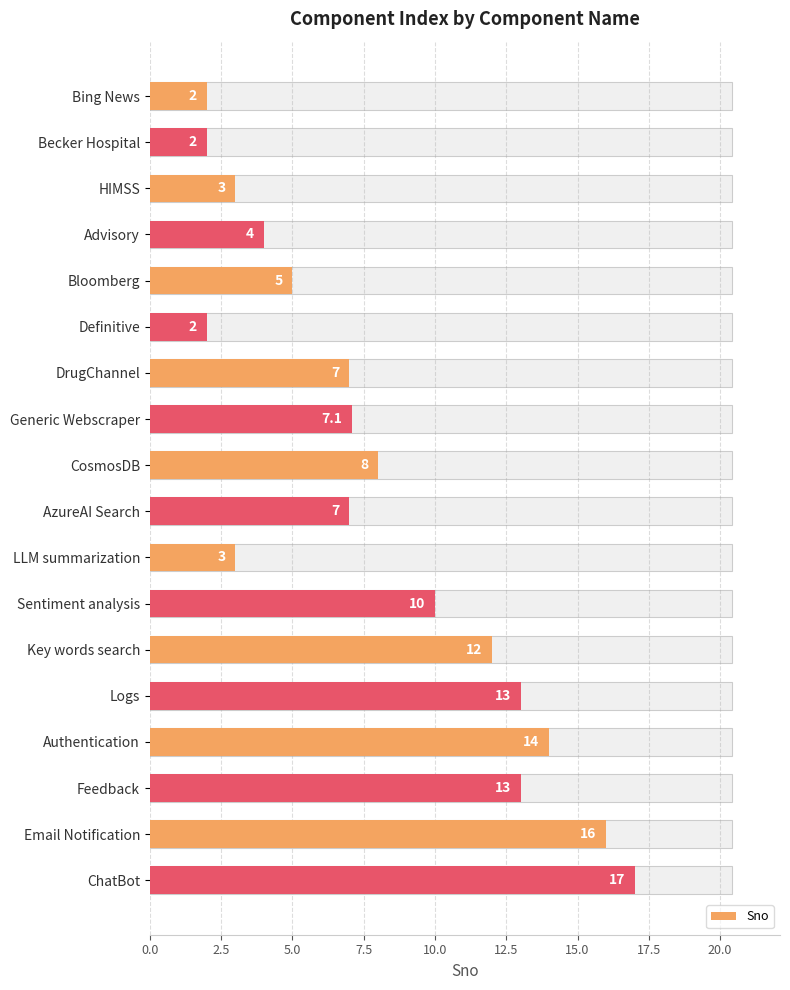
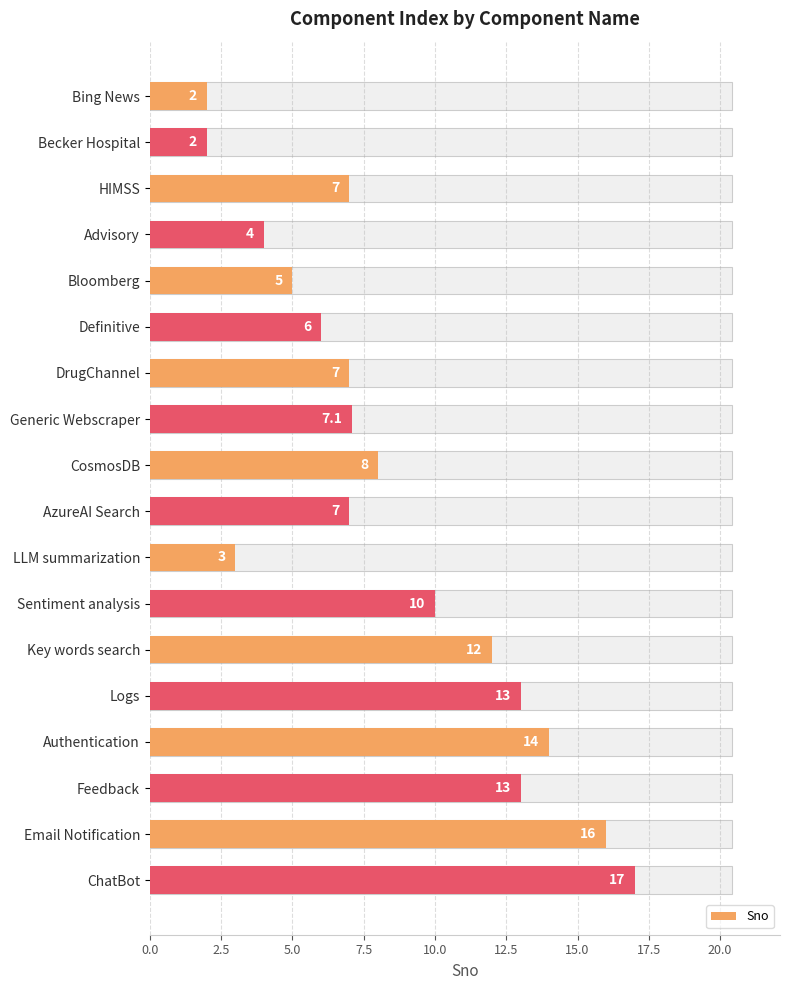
Sno, HIMSS: 3 -> 7
Sno, Definitive: 2 -> 6
